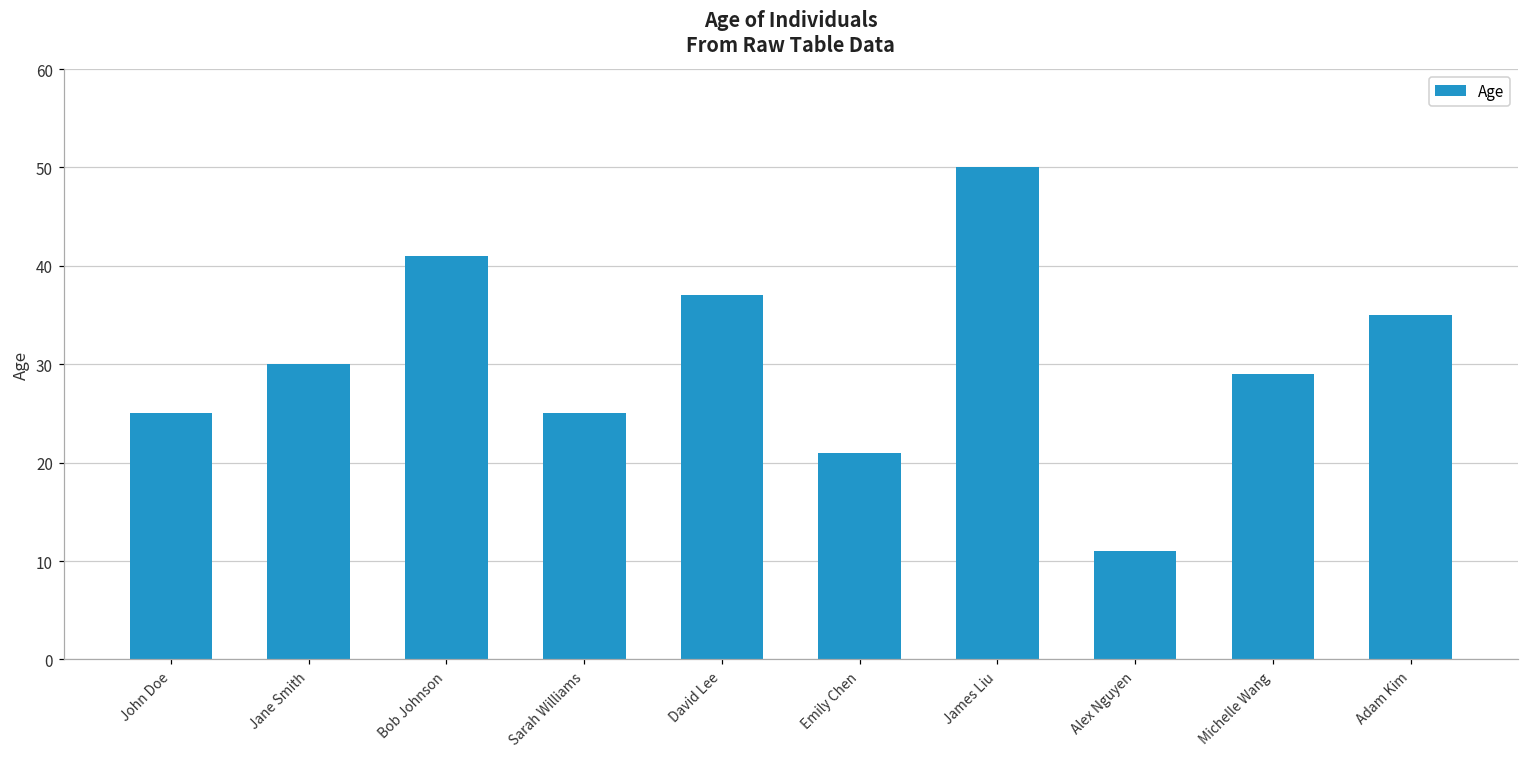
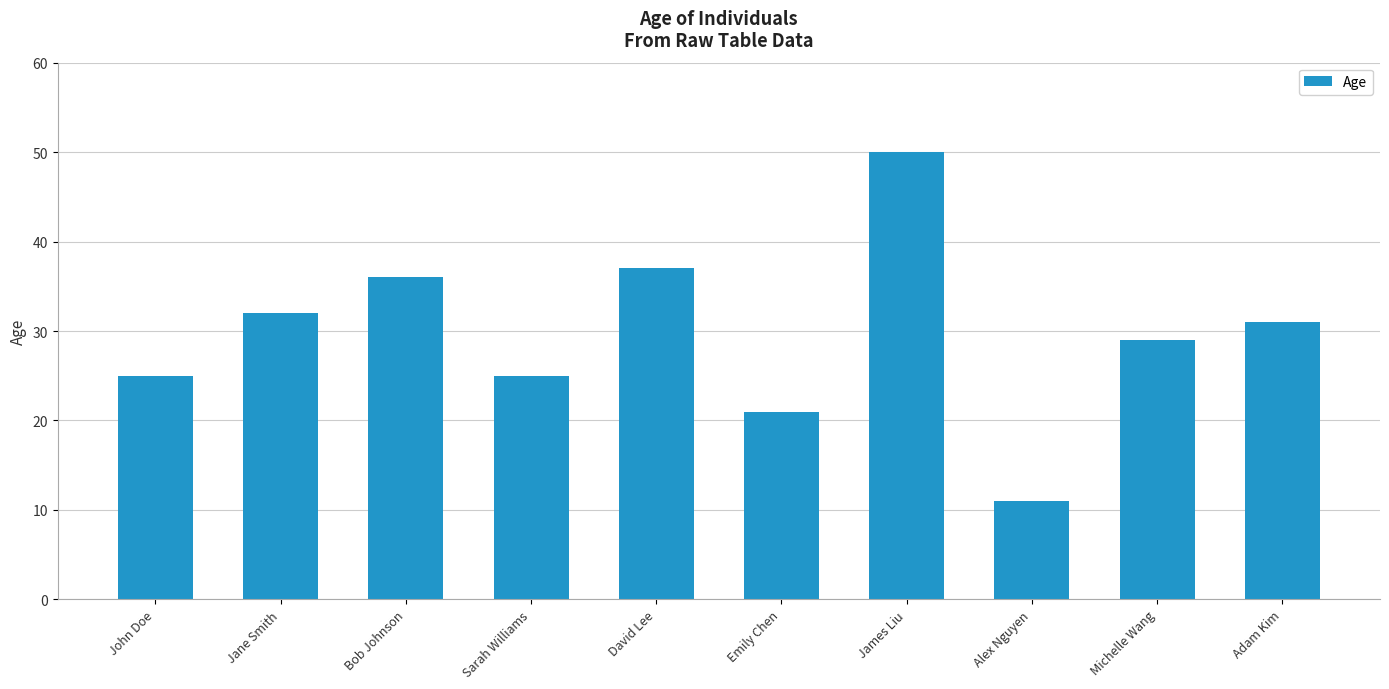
Jane Smith: 30 -> 32
Bob Johnson: 41 -> 36
Adam Kim: 35 -> 31
